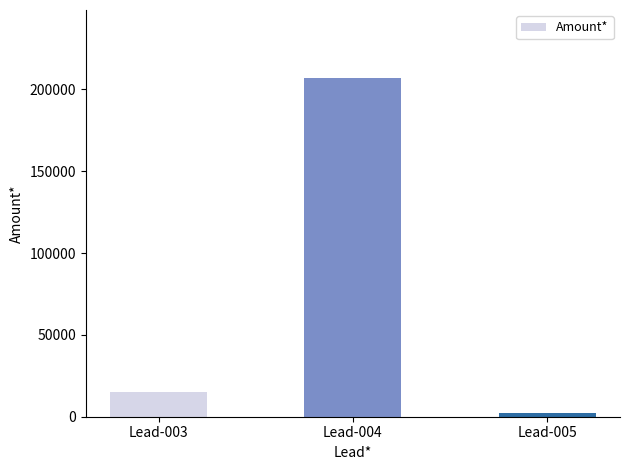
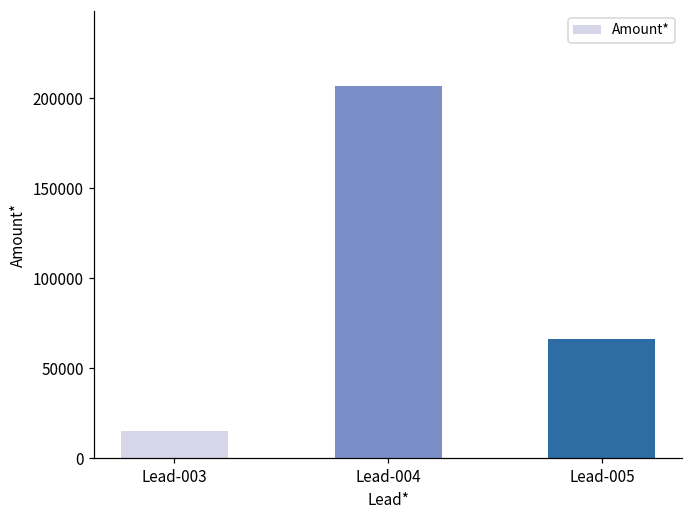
Lead-005: 2000 -> 67000
